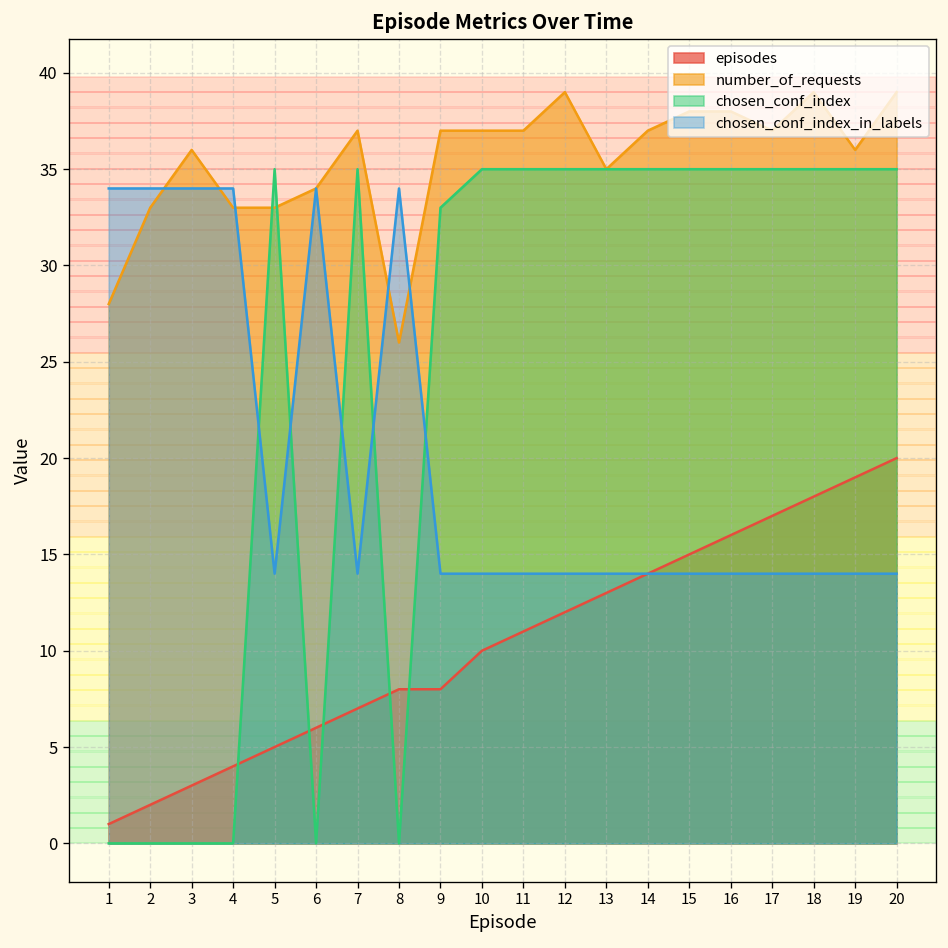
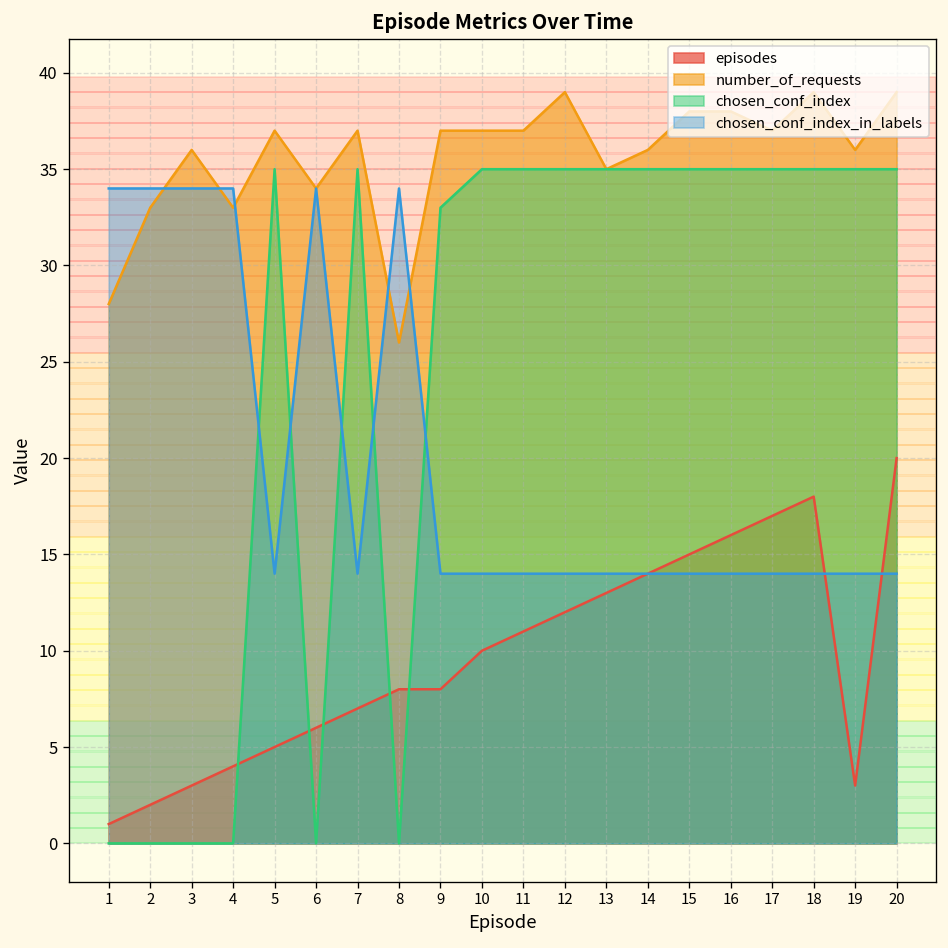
number_of_requests, 5: 33 -> 37
number_of_requests, 14: 37 -> 36
episodes, 19: 19 -> 3
